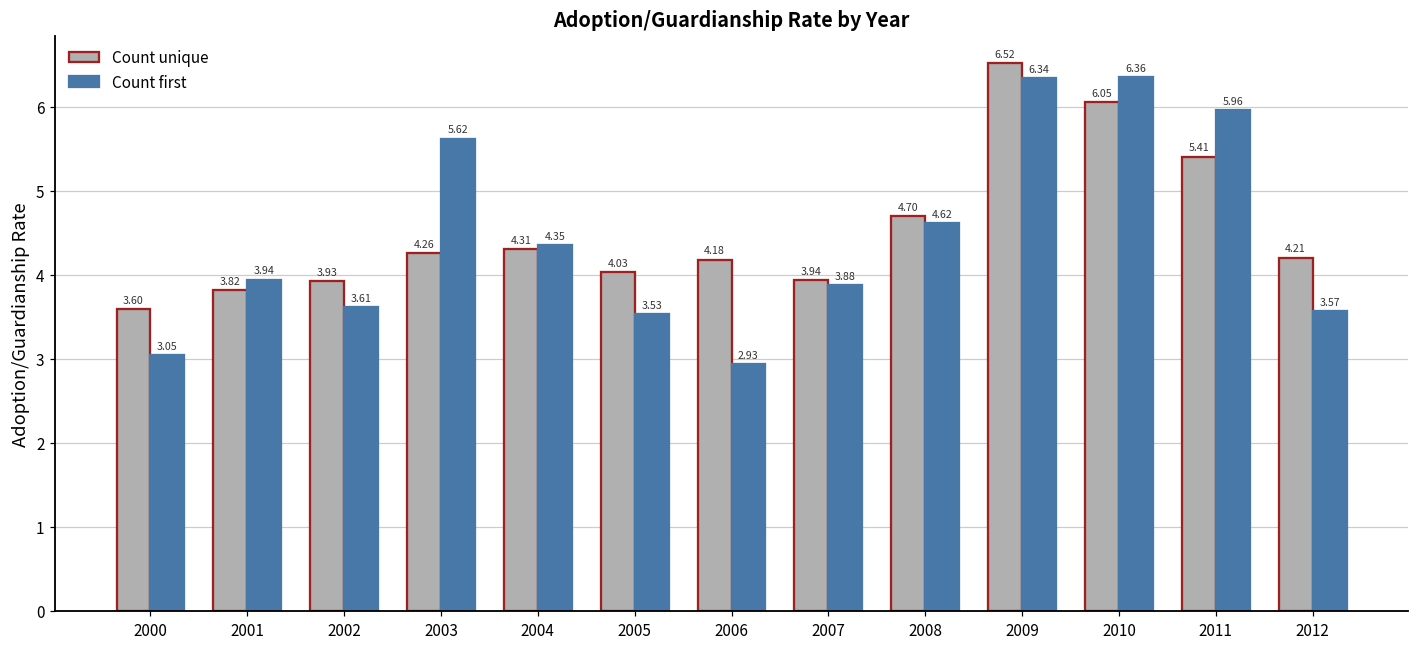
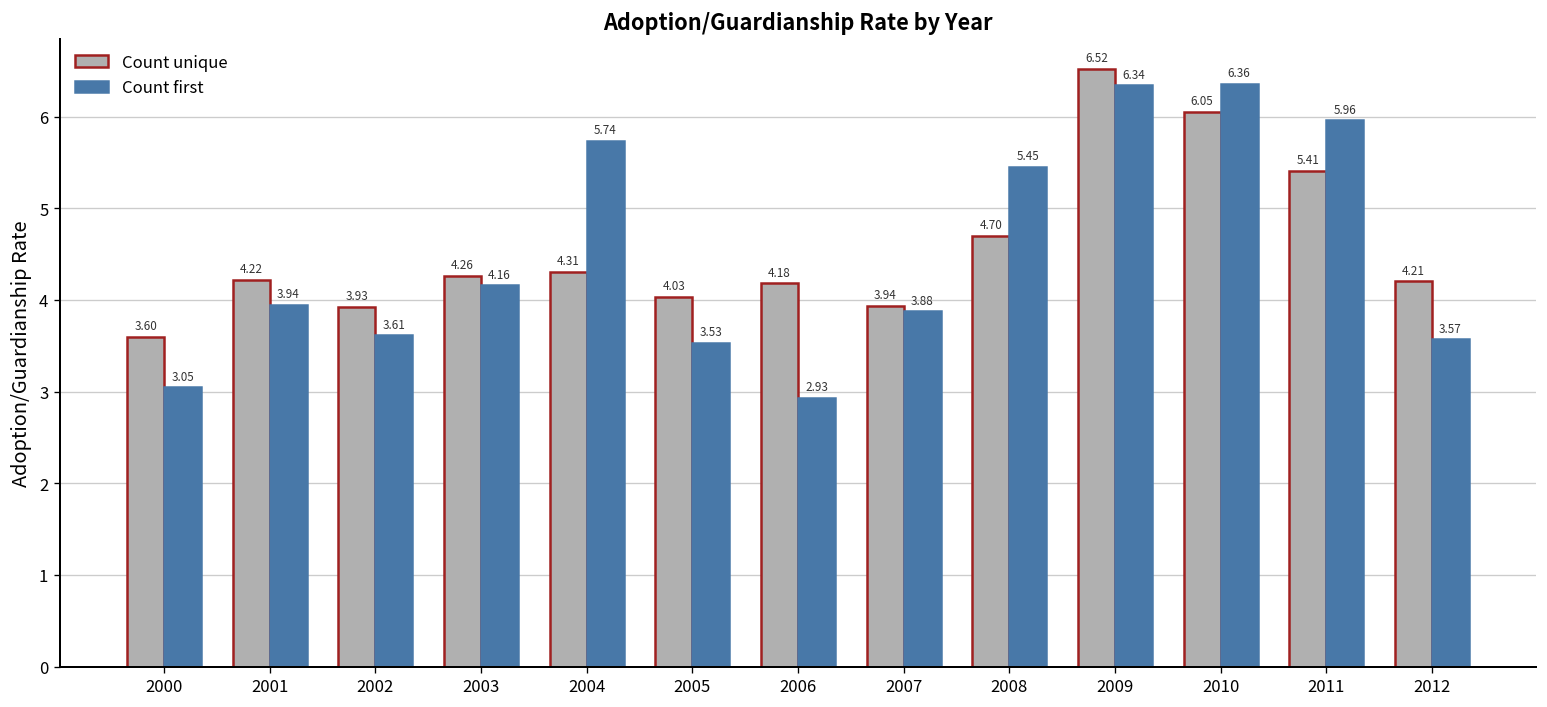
Count unique, 2001: 3.82 -> 4.22
Count first, 2003: 5.62 -> 4.16
Count first, 2004: 4.35 -> 5.74
Count first, 2008: 4.62 -> 5.45
